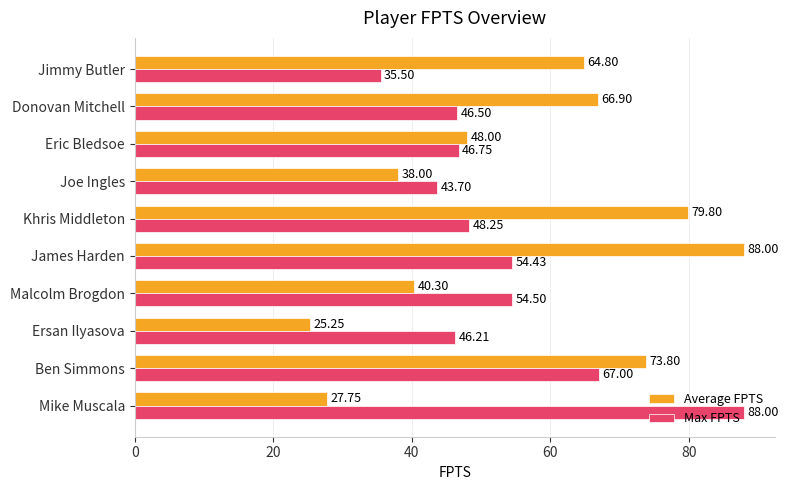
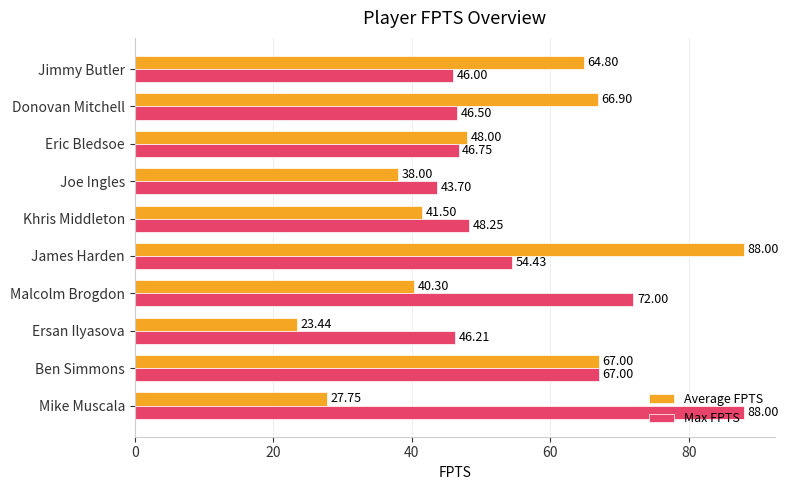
Max FPTS, Jimmy Butler: 35.50 -> 46.00
Average FPTS, Khris Middleton: 79.80 -> 41.50
Max FPTS, Malcolm Brogdon: 54.50 -> 72.00
Average FPTS, Ersan Ilyasova: 25.25 -> 23.44
Average FPTS, Ben Simmons: 73.80 -> 67.00
